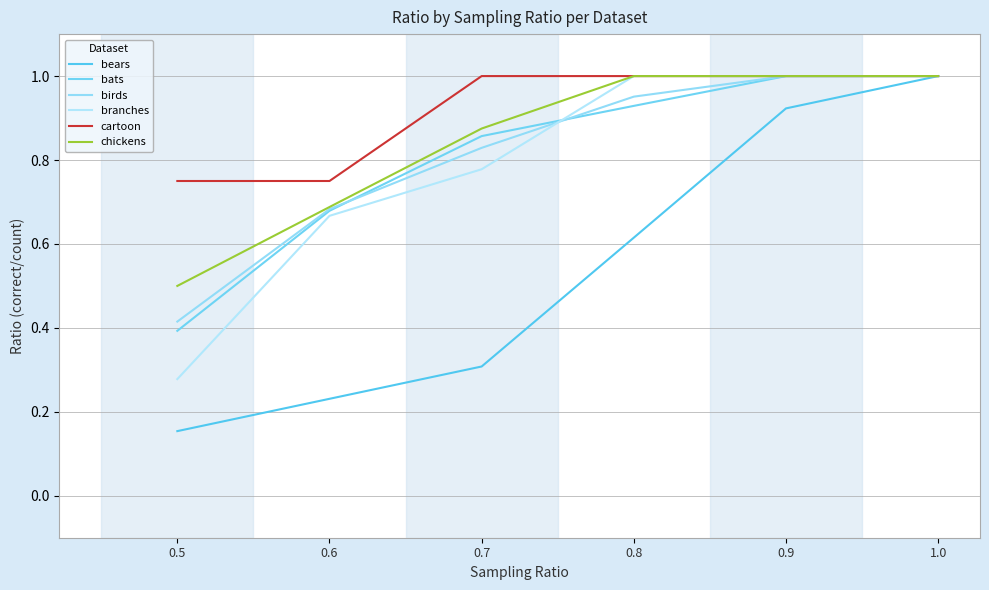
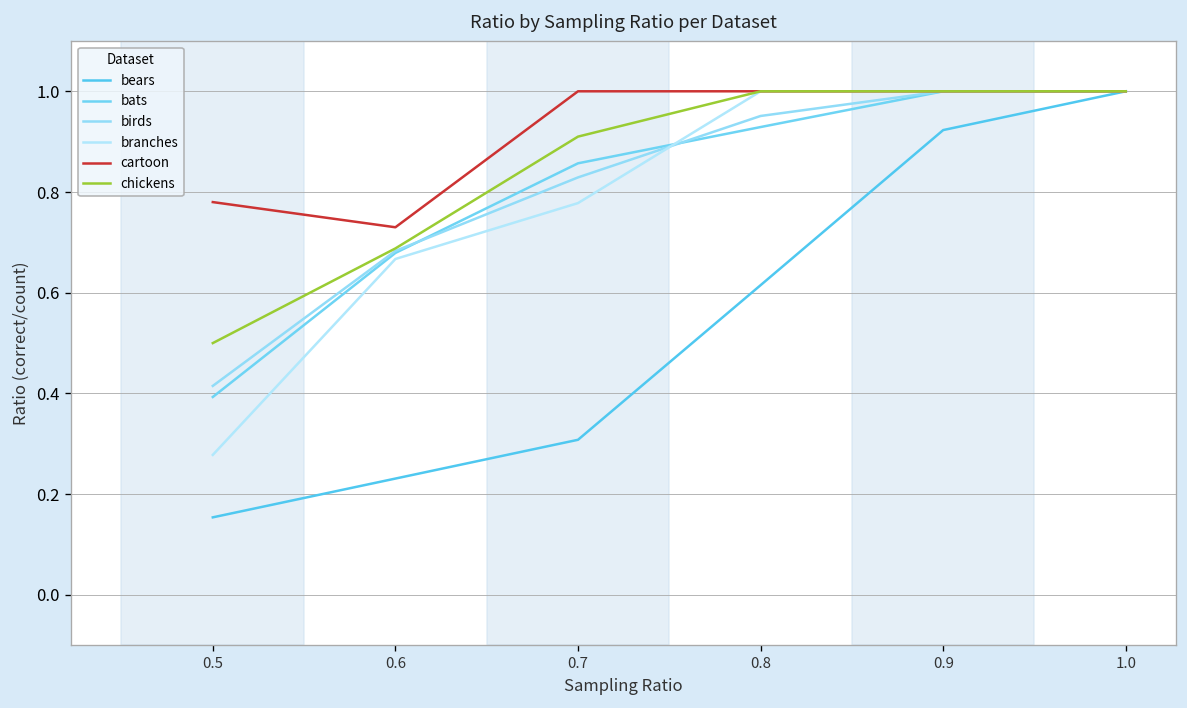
cartoon, 0.5: 0.75 -> 0.78
cartoon, 0.6: 0.75 -> 0.73
chickens, 0.7: 0.88 -> 0.91
